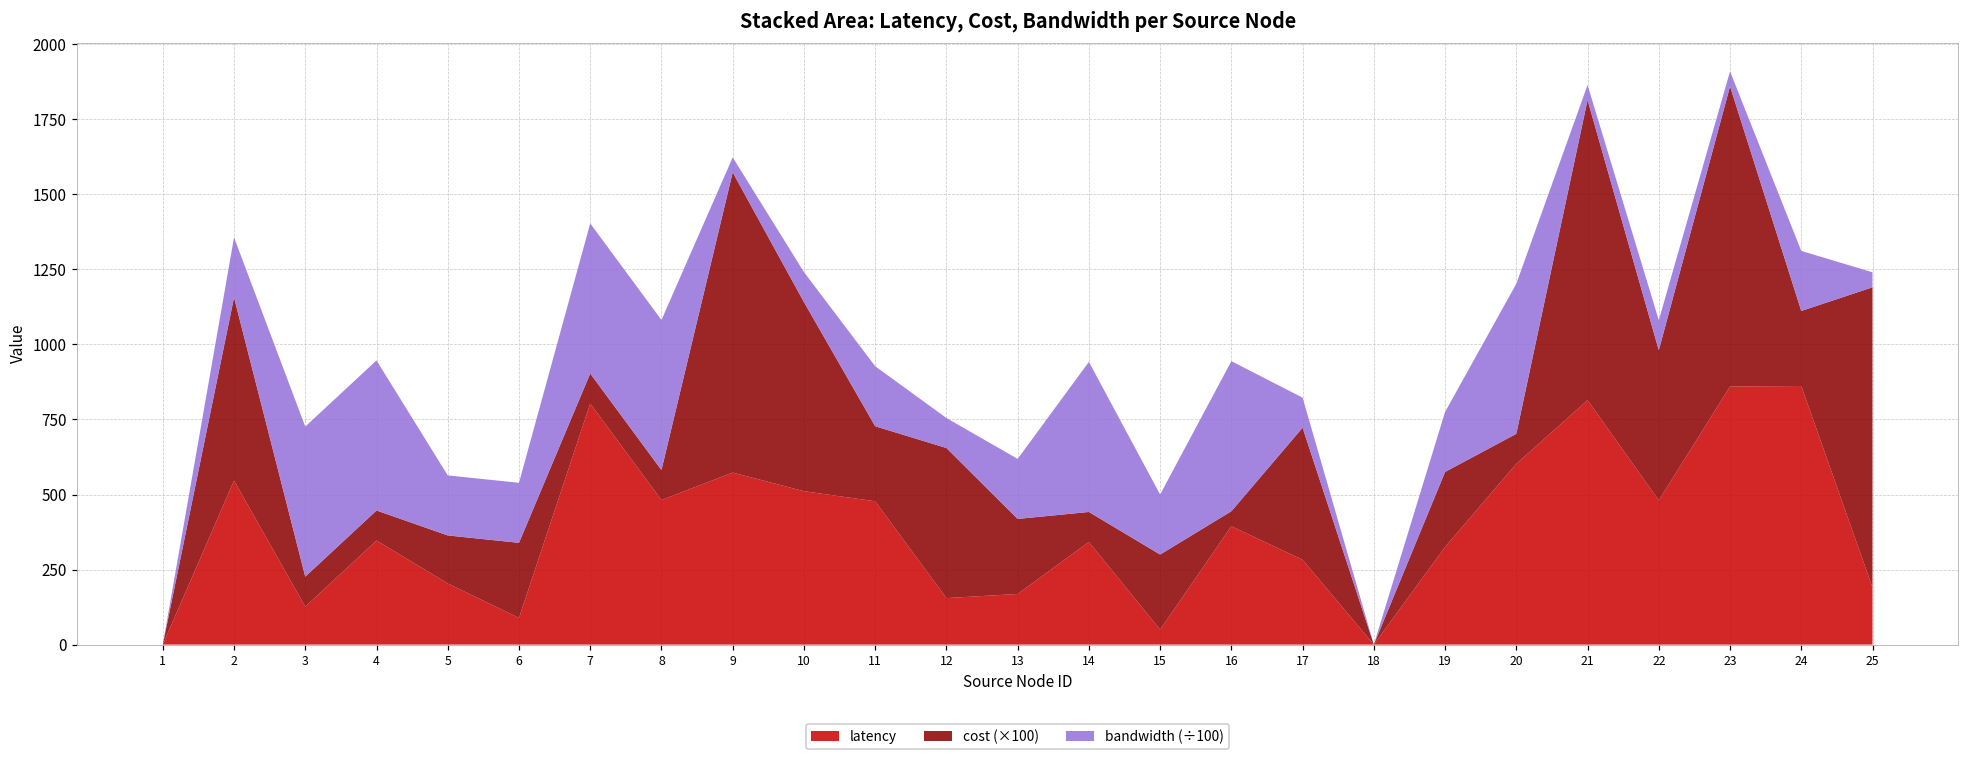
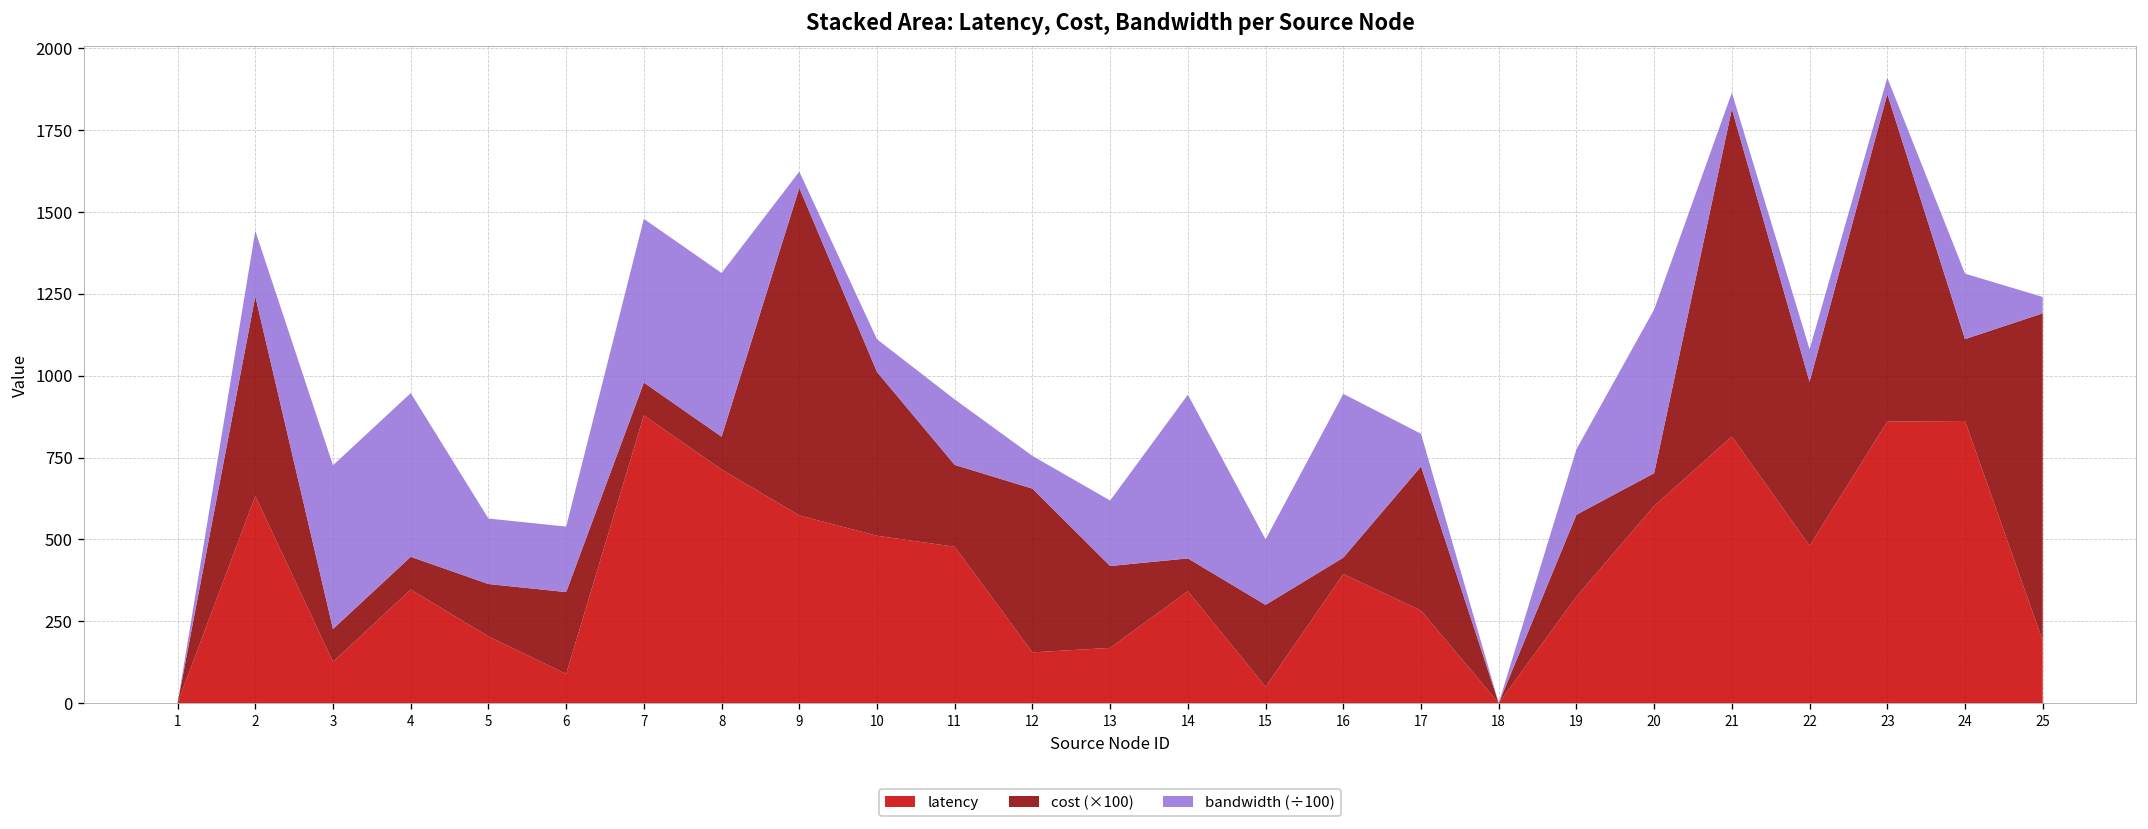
latency, 2: 550 -> 630
latency, 7: 800 -> 880
latency, 8: 480 -> 710
cost (×100), 10: 630 -> 500
